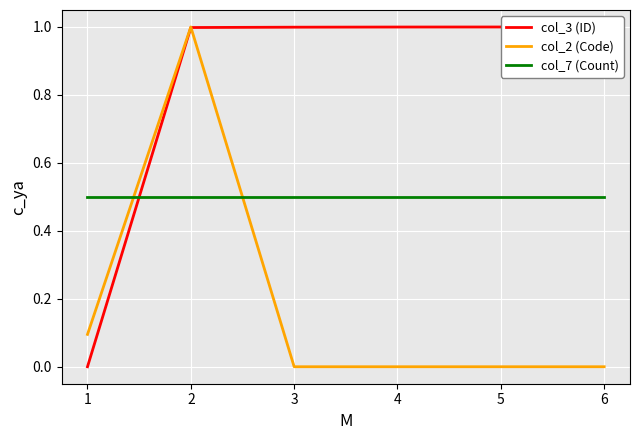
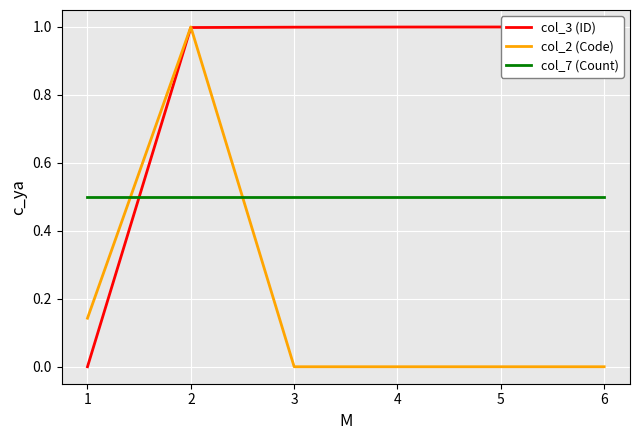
col_2 (Code), 1: 0.10 -> 0.14
